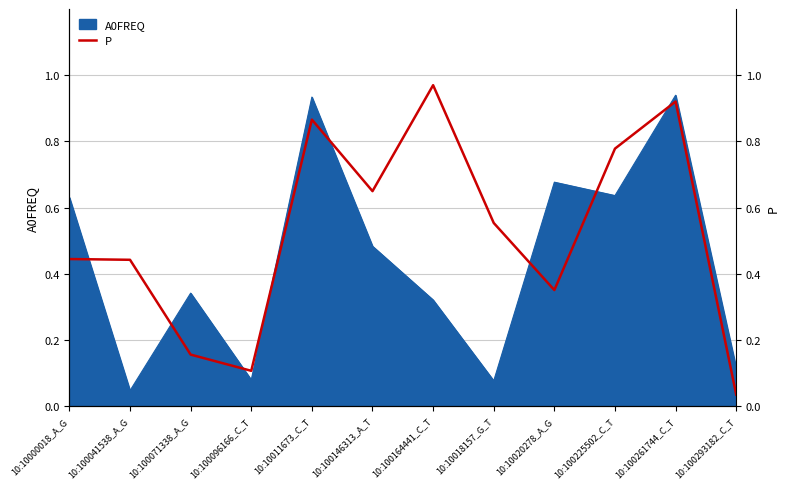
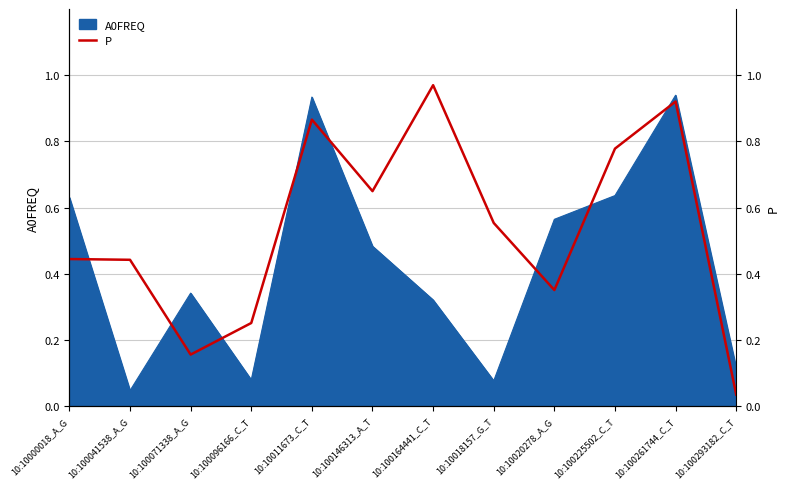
A0FREQ, 10:10020278_A_G: 0.68 -> 0.56
P, 10:100096166_C_T: 0.11 -> 0.25
